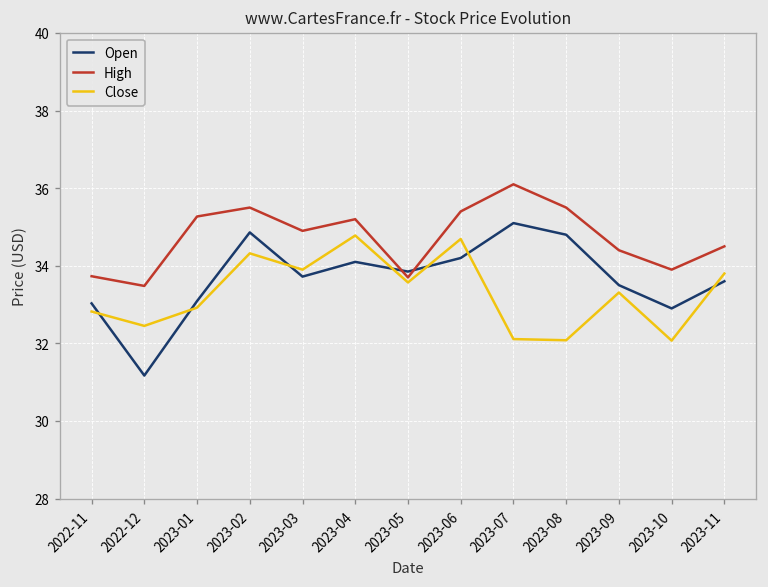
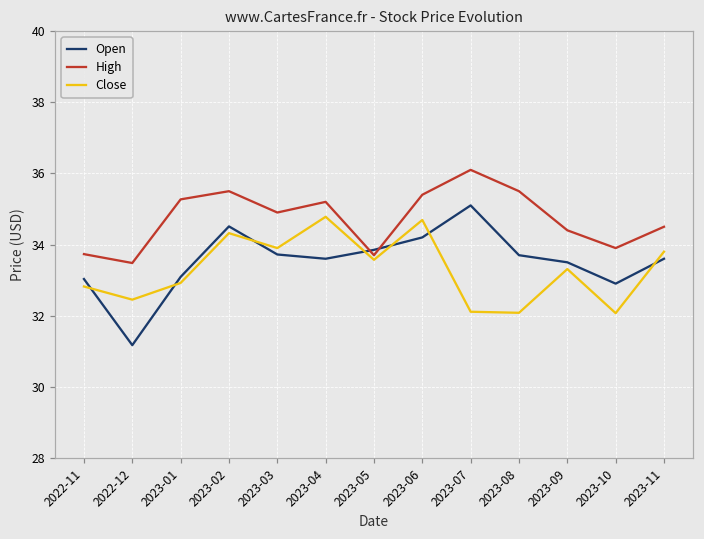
Open, 2023-02: 34.9 -> 34.5
Open, 2023-04: 34.1 -> 33.6
Open, 2023-08: 34.8 -> 33.7
